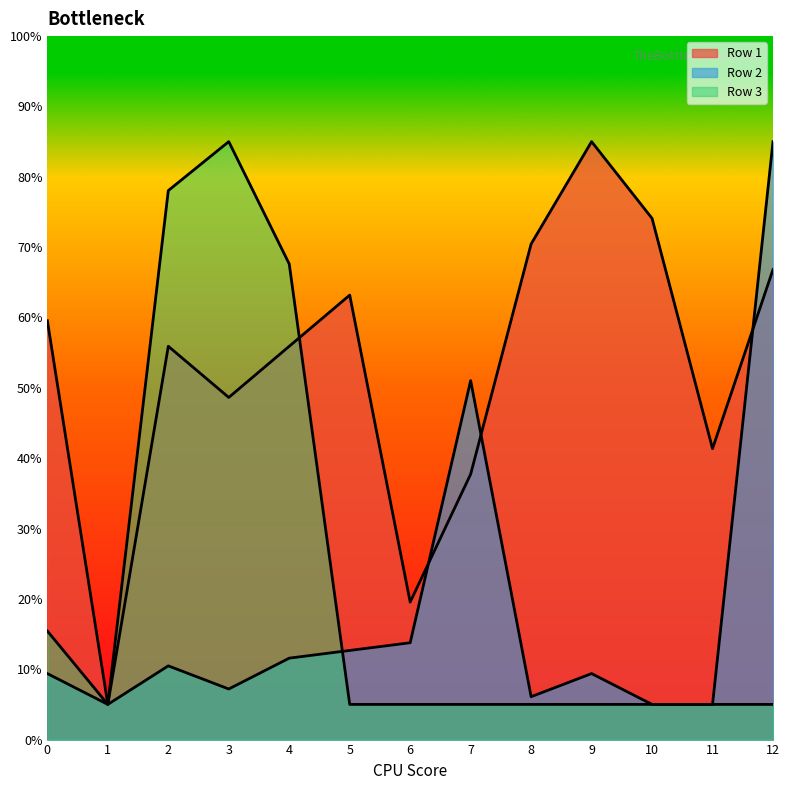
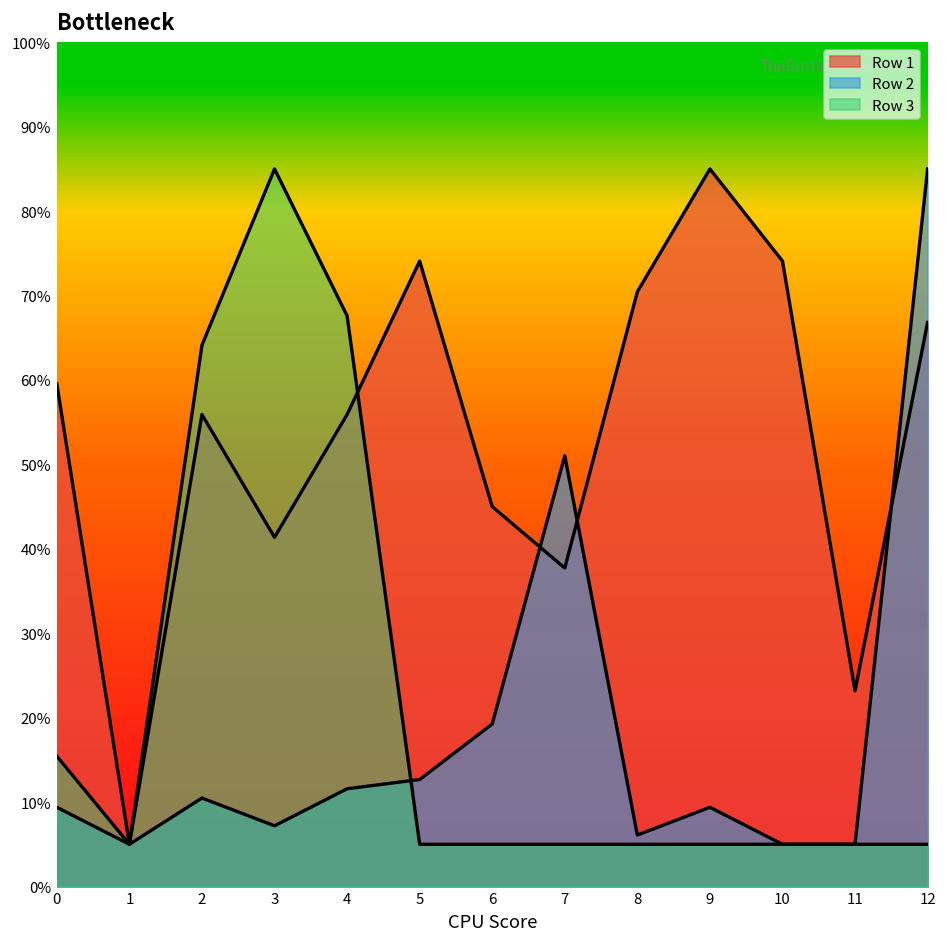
Row 3, 2: 78% -> 64%
Row 1, 3: 49% -> 41%
Row 1, 5: 63% -> 74%
Row 1, 6: 20% -> 45%
Row 2, 6: 14% -> 19%
Row 1, 11: 41% -> 23%
